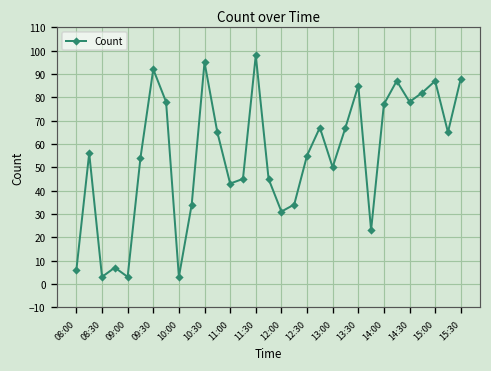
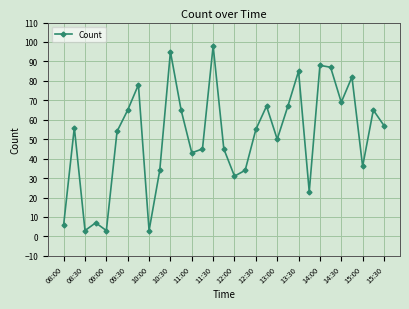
09:30: 92 -> 65
14:00: 77 -> 88
14:30: 78 -> 69
15:00: 87 -> 36
15:30: 88 -> 57
